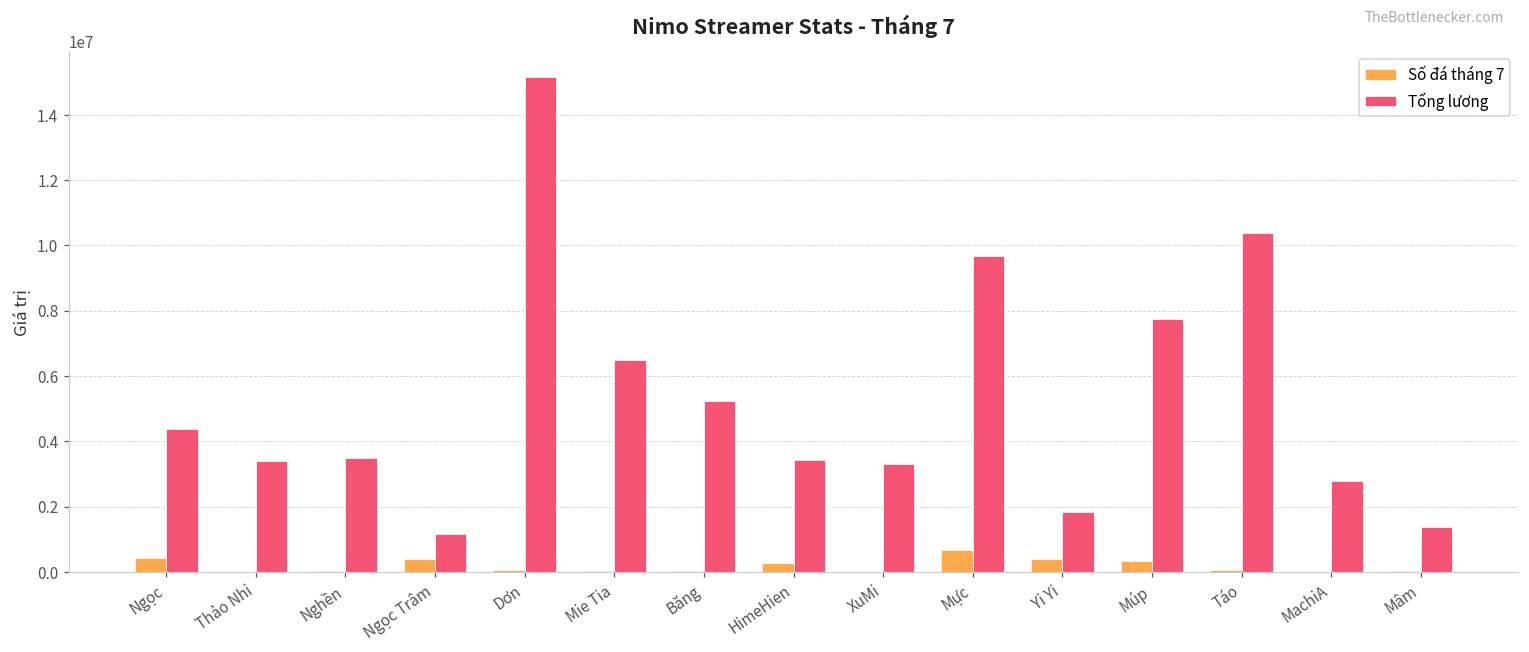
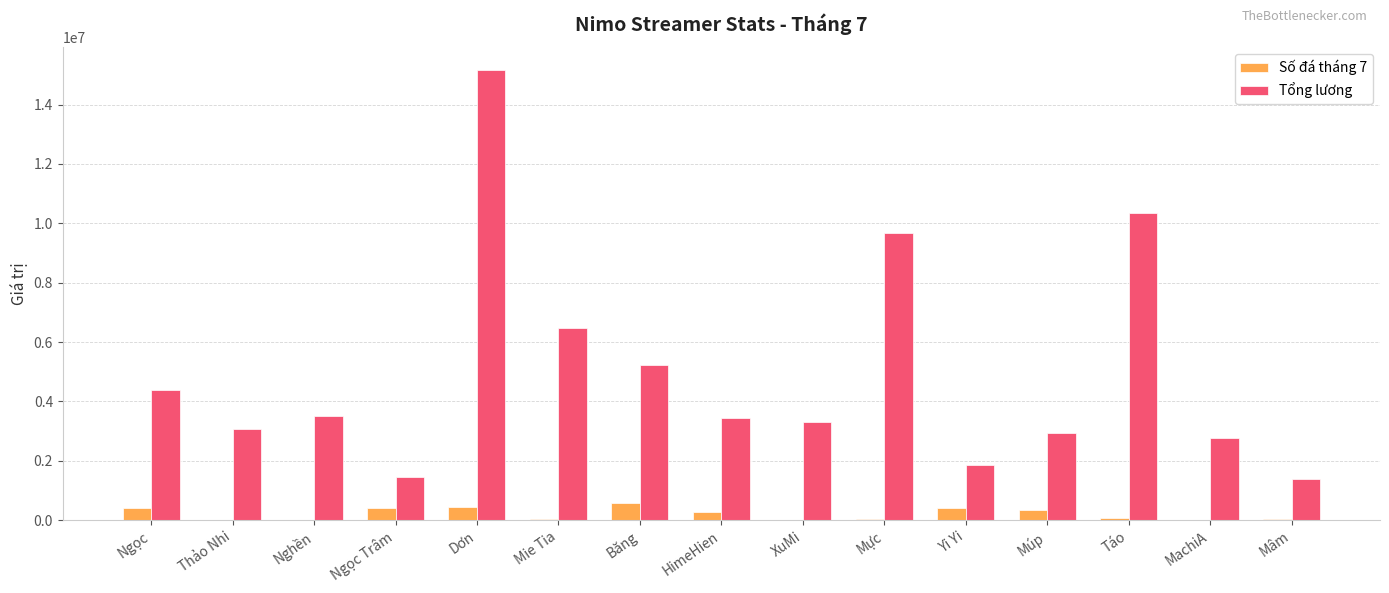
Tổng lương, Thảo Nhi: 3400000 -> 3100000
Tổng lương, Ngọc Trâm: 1200000 -> 1500000
Số đá tháng 7, Dơn: 100000 -> 500000
Số đá tháng 7, Băng: 0 -> 600000
Số đá tháng 7, Mực: 700000 -> 100000
Tổng lương, Múp: 7700000 -> 2900000
